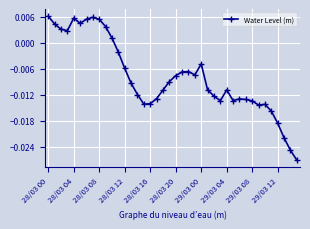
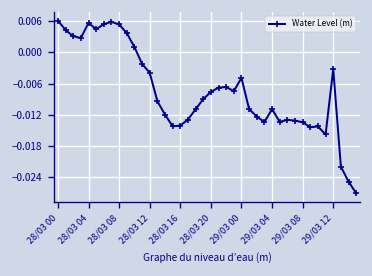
28/03 12: -0.006 -> -0.004
29/03 12: -0.019 -> -0.003
